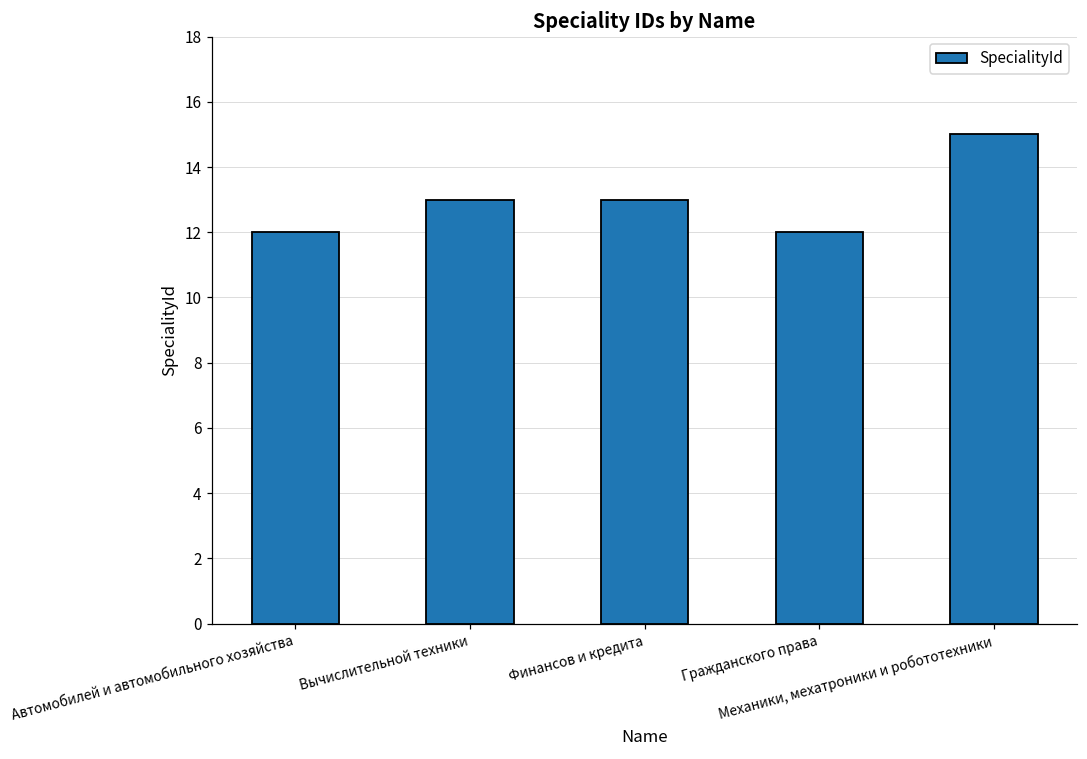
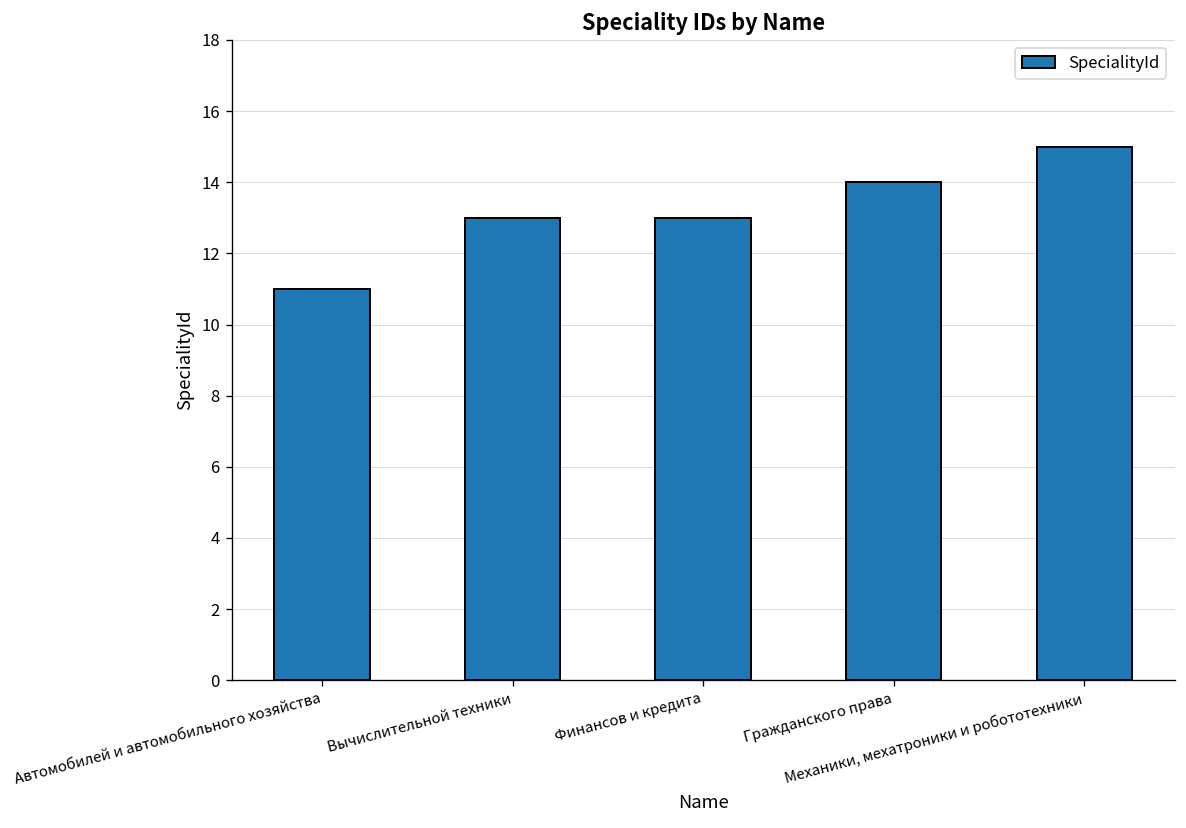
Автомобилей и автомобильного хозяйства: 12 -> 11
Гражданского права: 12 -> 14
